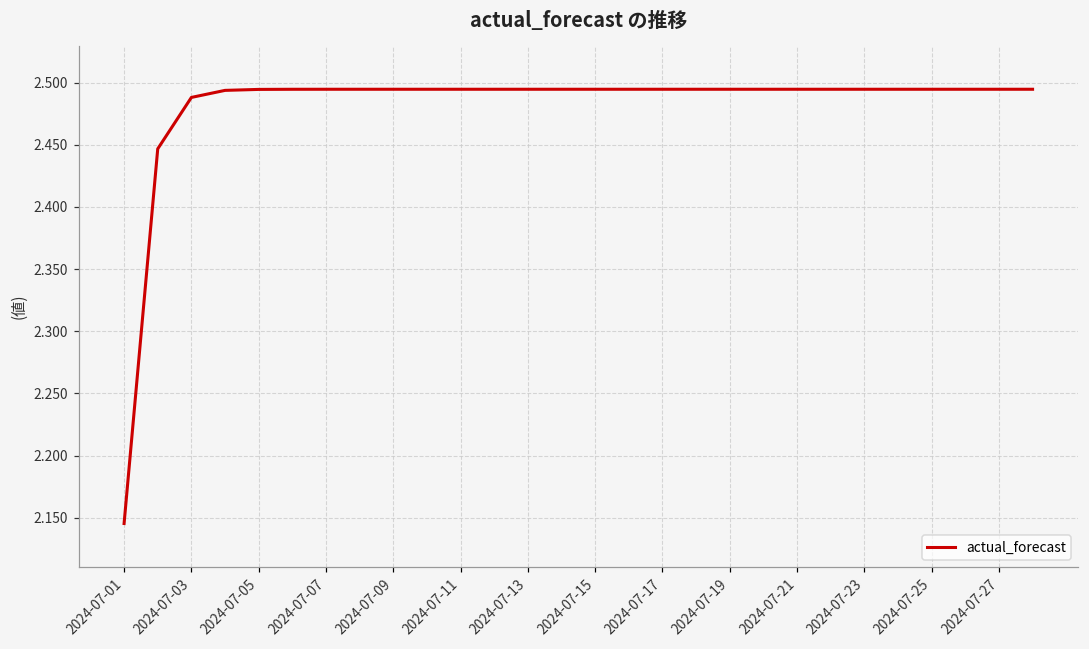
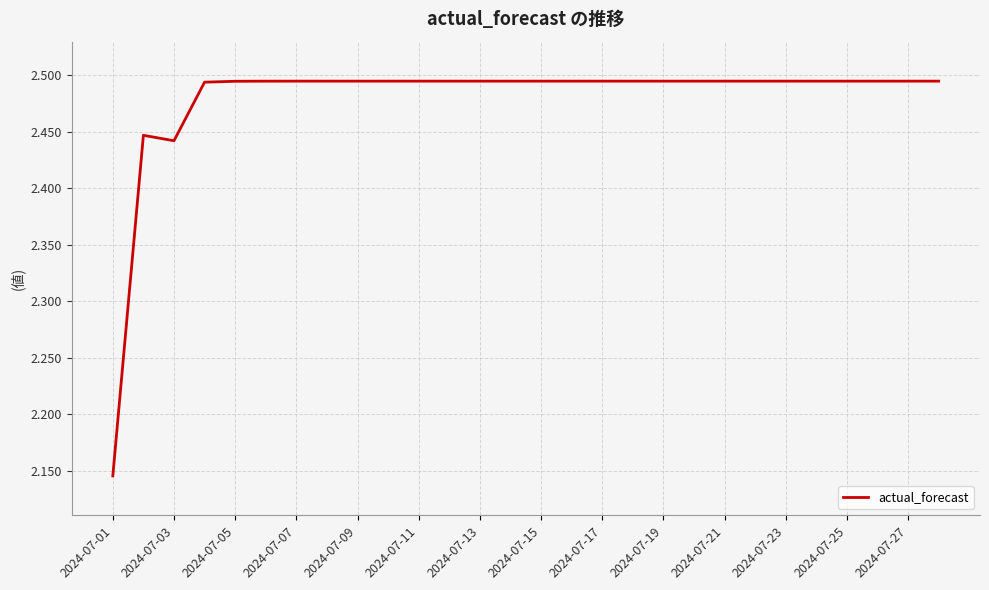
2024-07-03: 2.488 -> 2.442
